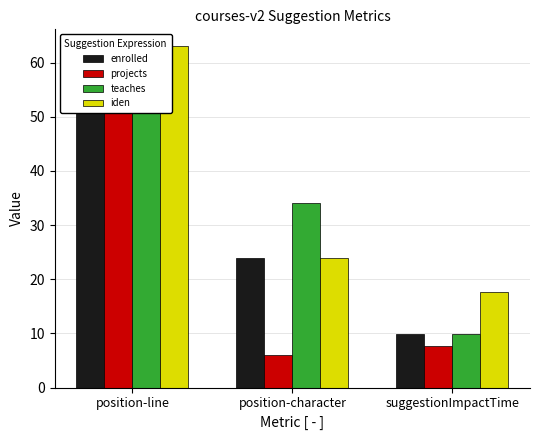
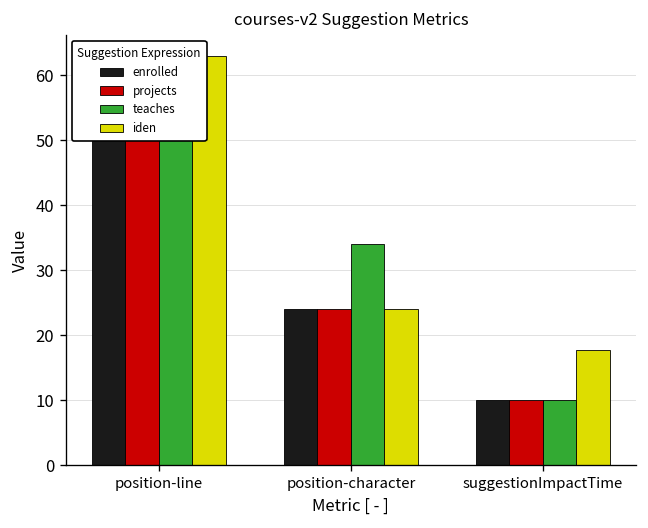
projects, position-character: 6 -> 24
projects, suggestionImpactTime: 8 -> 10
